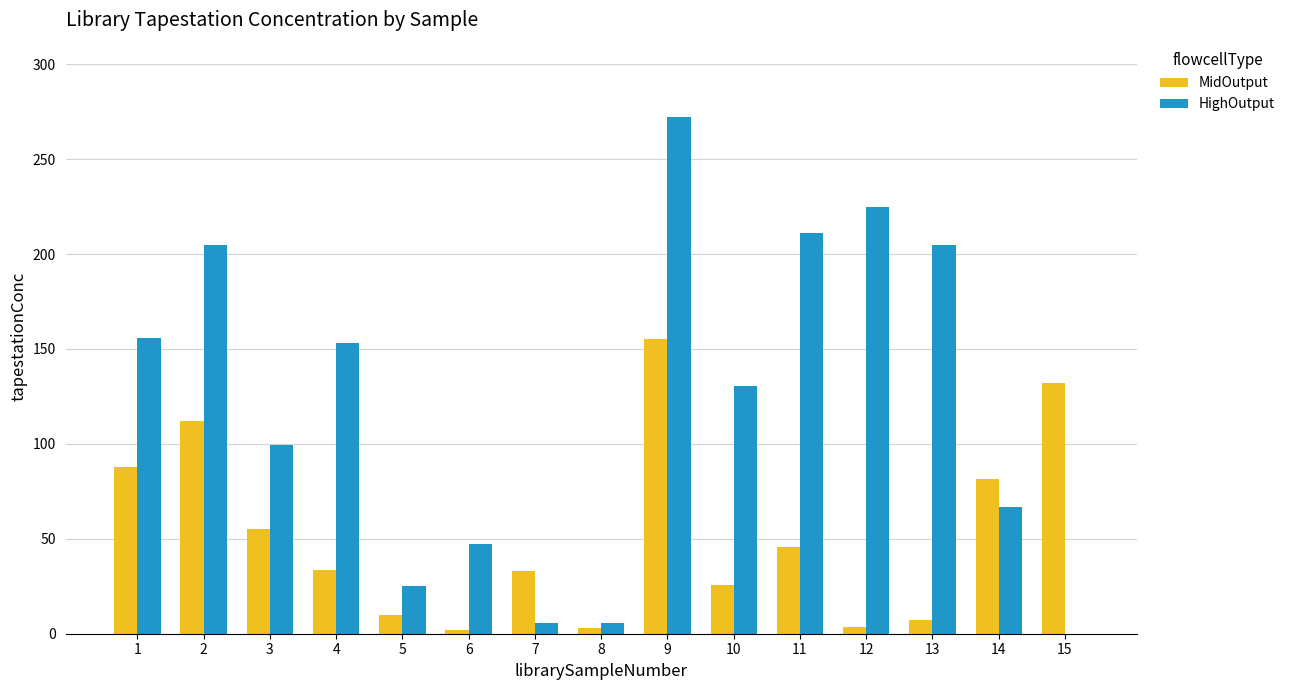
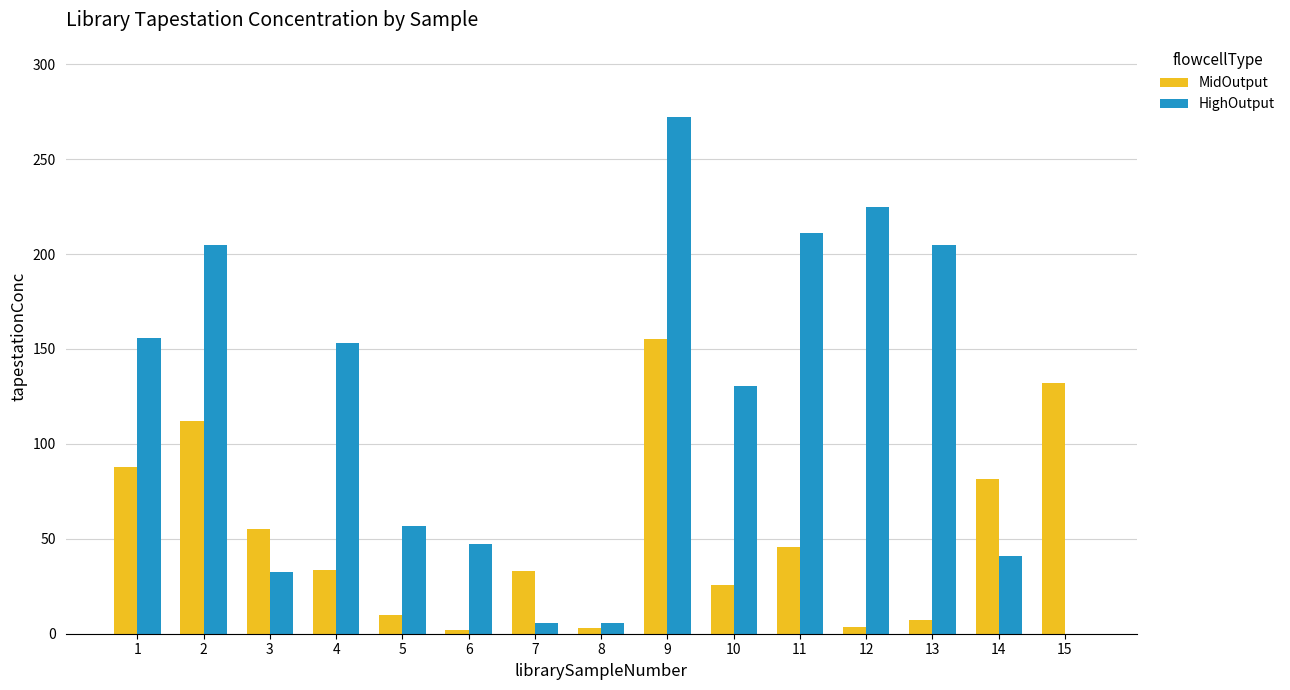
HighOutput, 3: 100 -> 32
HighOutput, 5: 25 -> 57
HighOutput, 14: 67 -> 41
